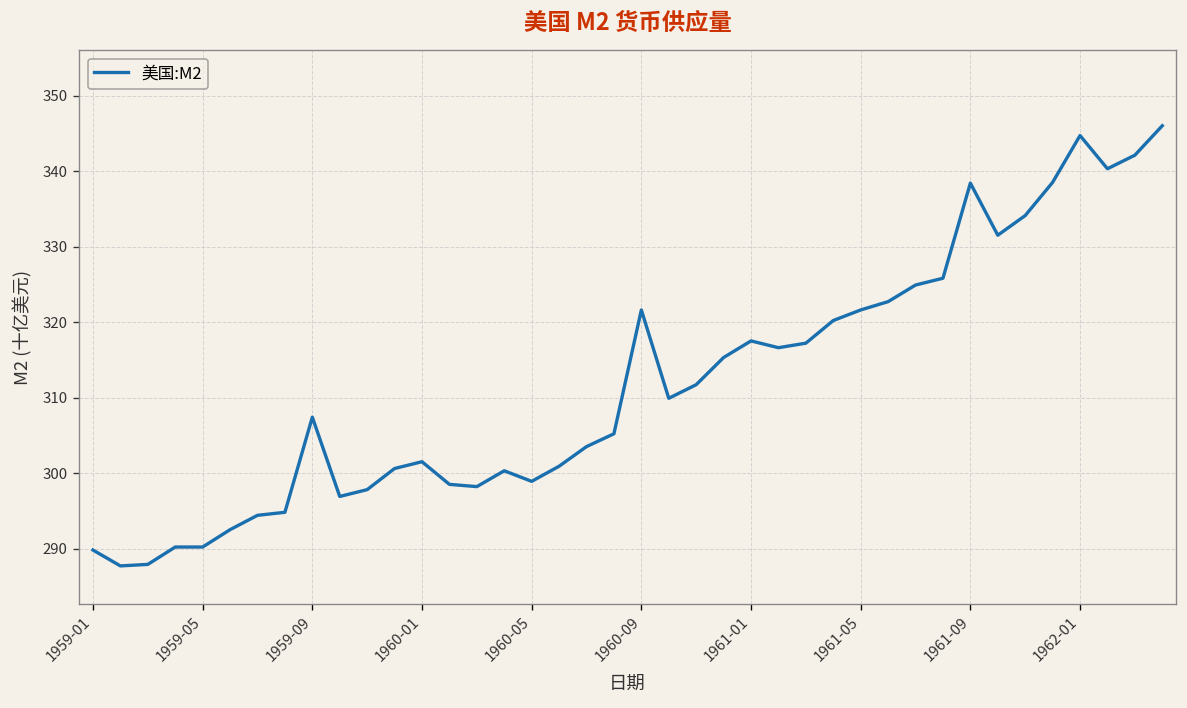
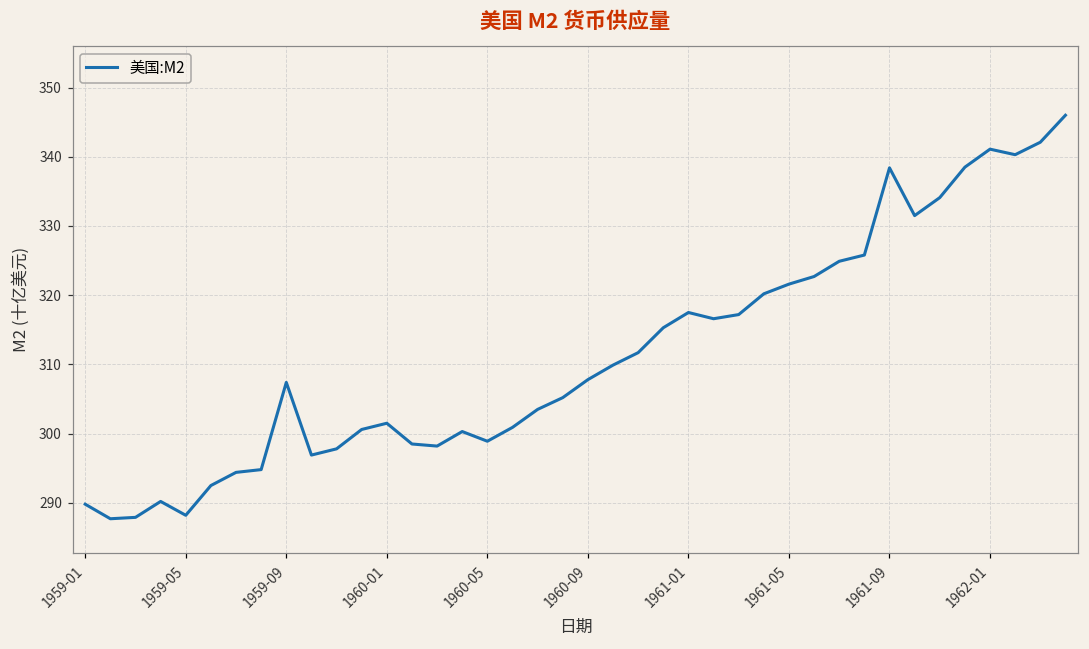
1959-05: 290 -> 288
1960-09: 322 -> 308
1962-01: 345 -> 341
